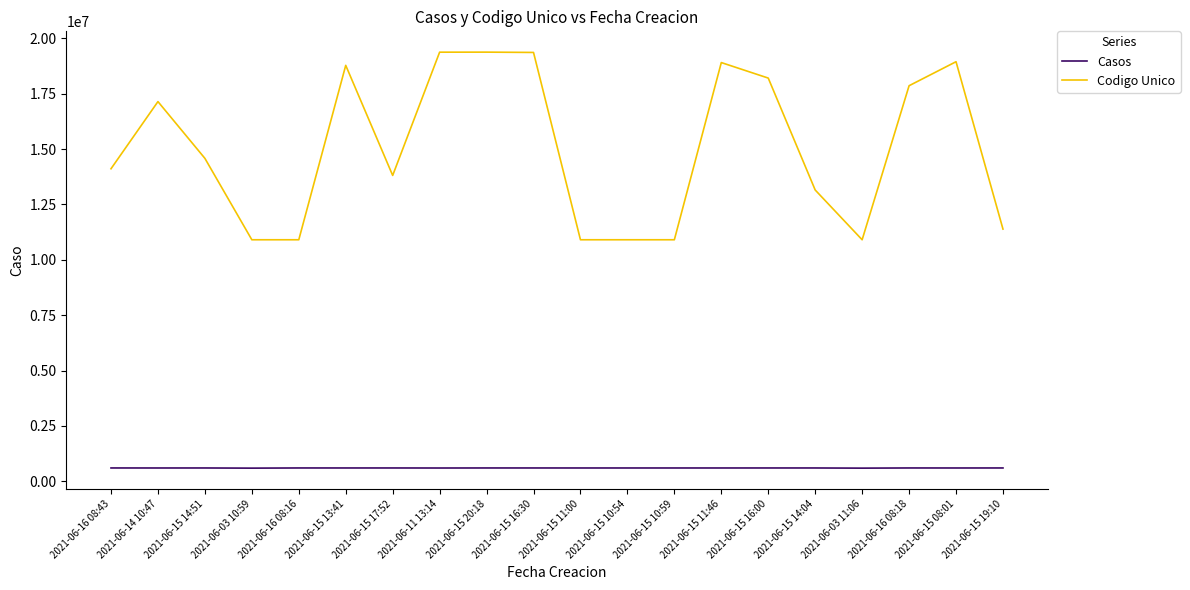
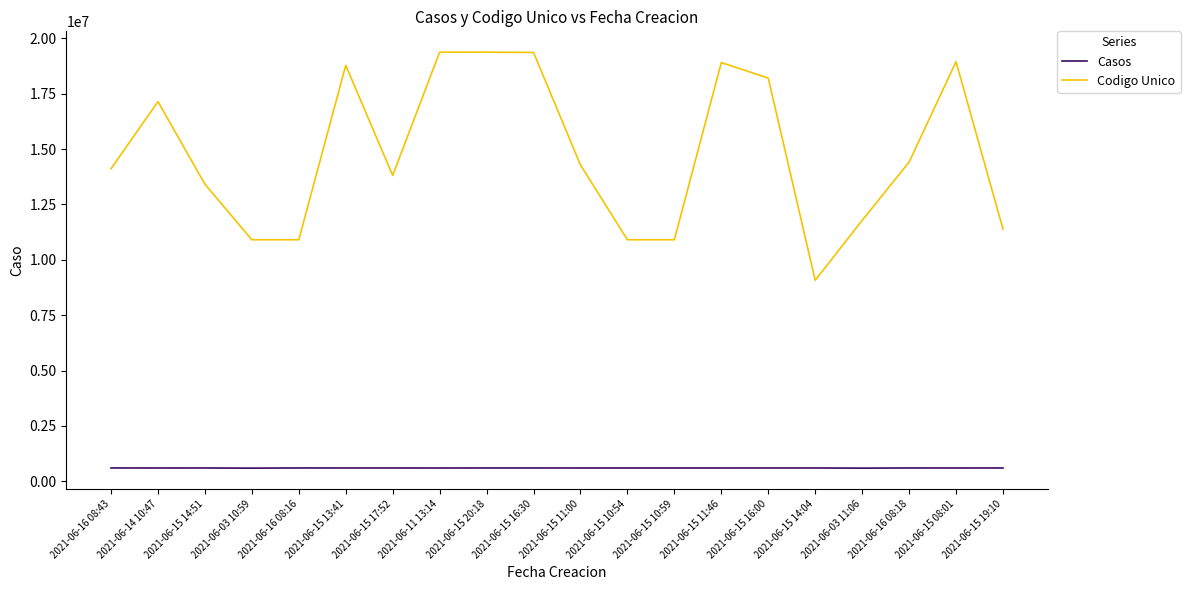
Codigo Unico, 2021-06-15 14:51: 14600000 -> 13400000
Codigo Unico, 2021-06-15 11:00: 10900000 -> 14300000
Codigo Unico, 2021-06-15 14:04: 13200000 -> 9100000
Codigo Unico, 2021-06-03 11:06: 10900000 -> 11800000
Codigo Unico, 2021-06-16 08:18: 17900000 -> 14400000
